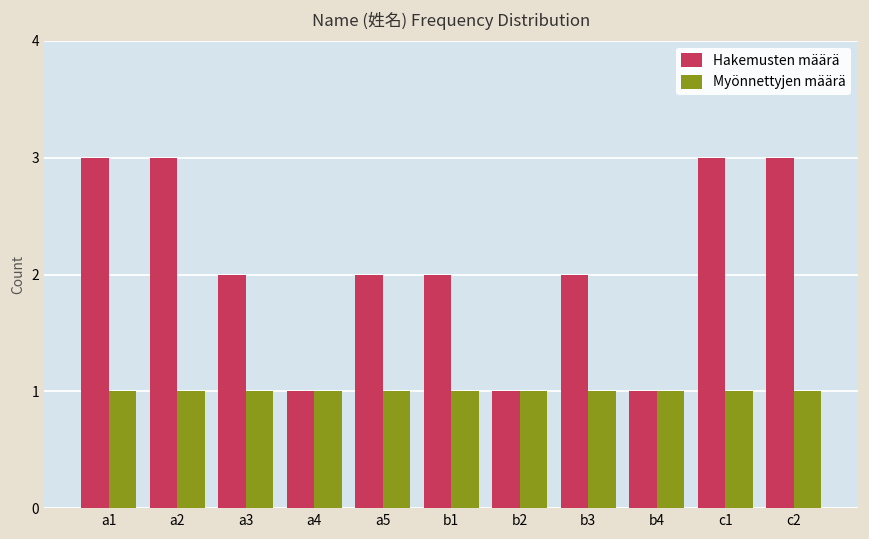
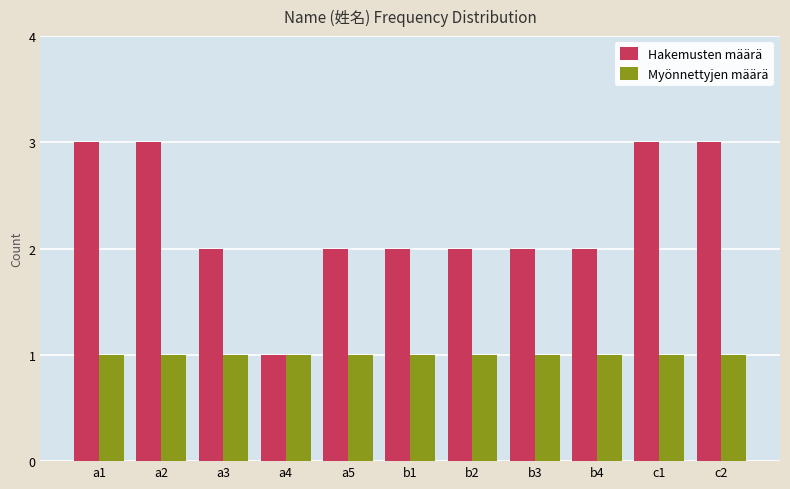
Hakemusten määrä, b2: 1 -> 2
Hakemusten määrä, b4: 1 -> 2
